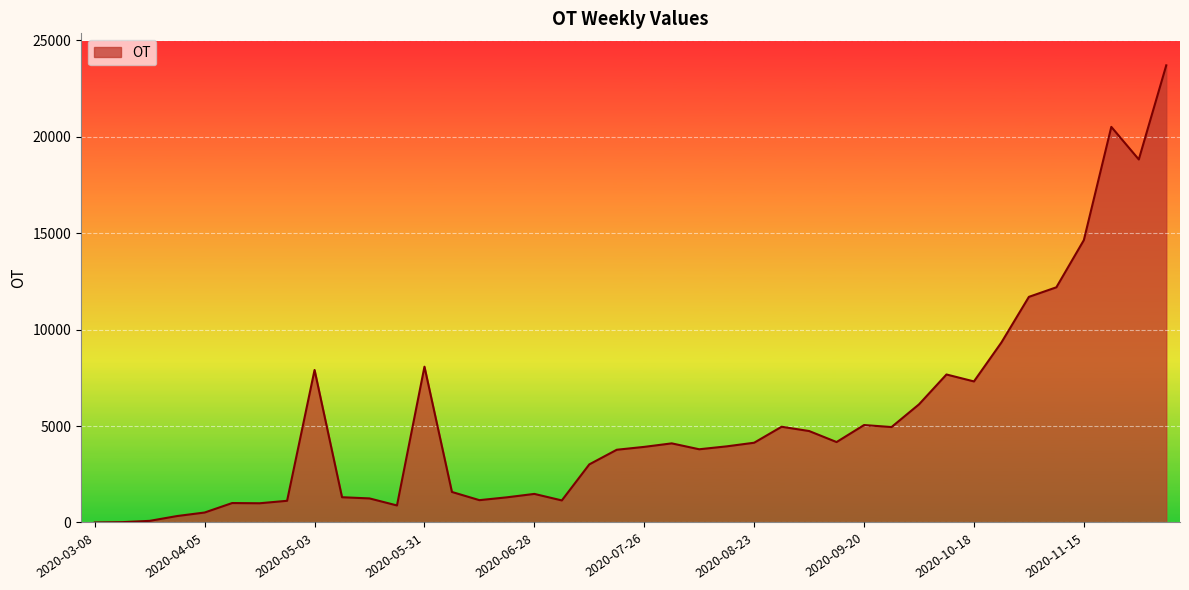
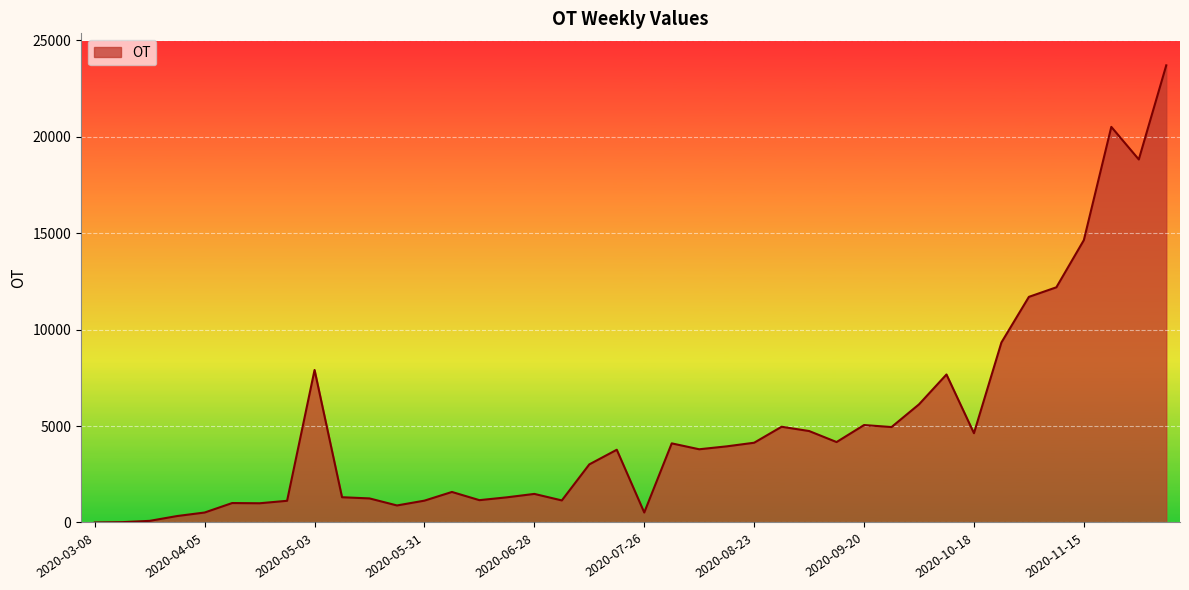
2020-05-31: 8100 -> 1100
2020-07-26: 3900 -> 500
2020-10-18: 7300 -> 4600
